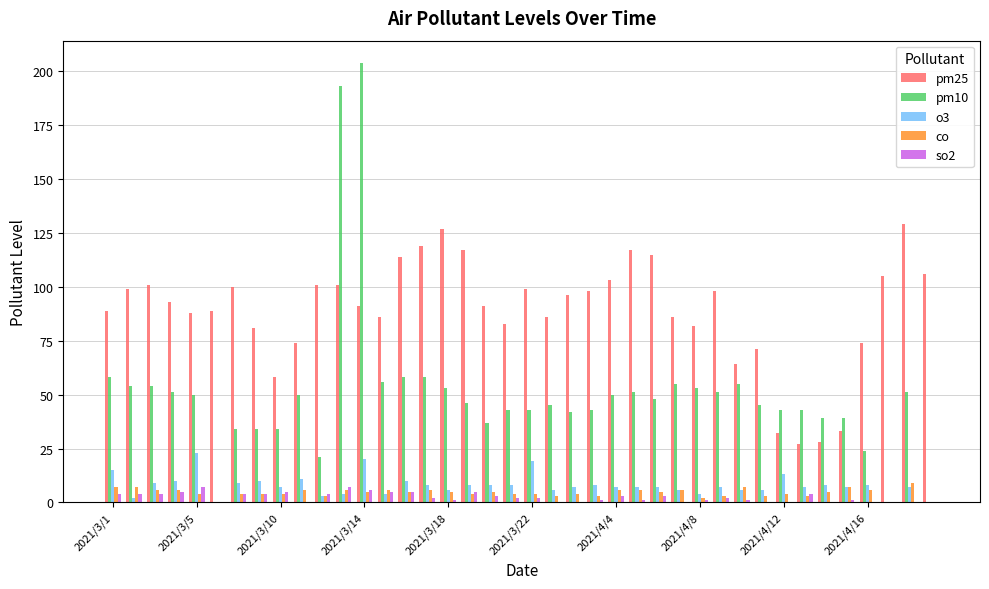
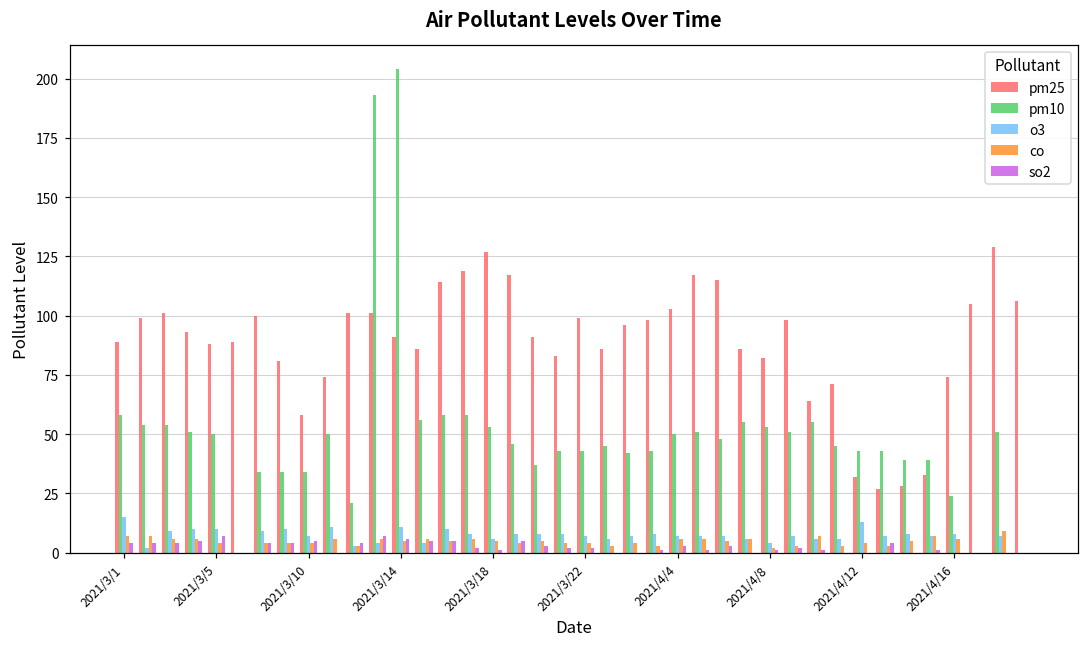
o3, 2021/3/5: 23 -> 10
o3, 2021/3/14: 20 -> 11
o3, 2021/3/22: 19 -> 7
